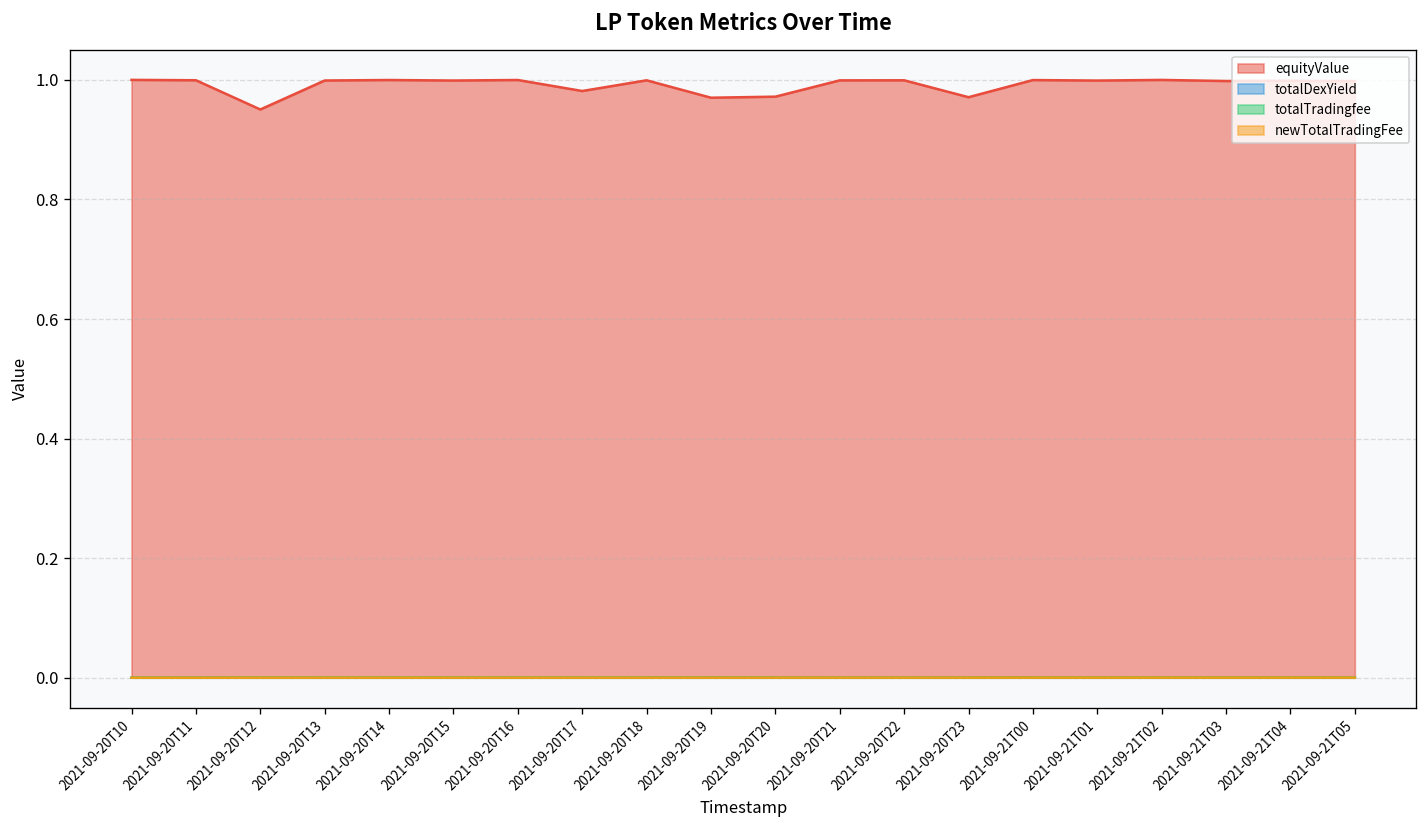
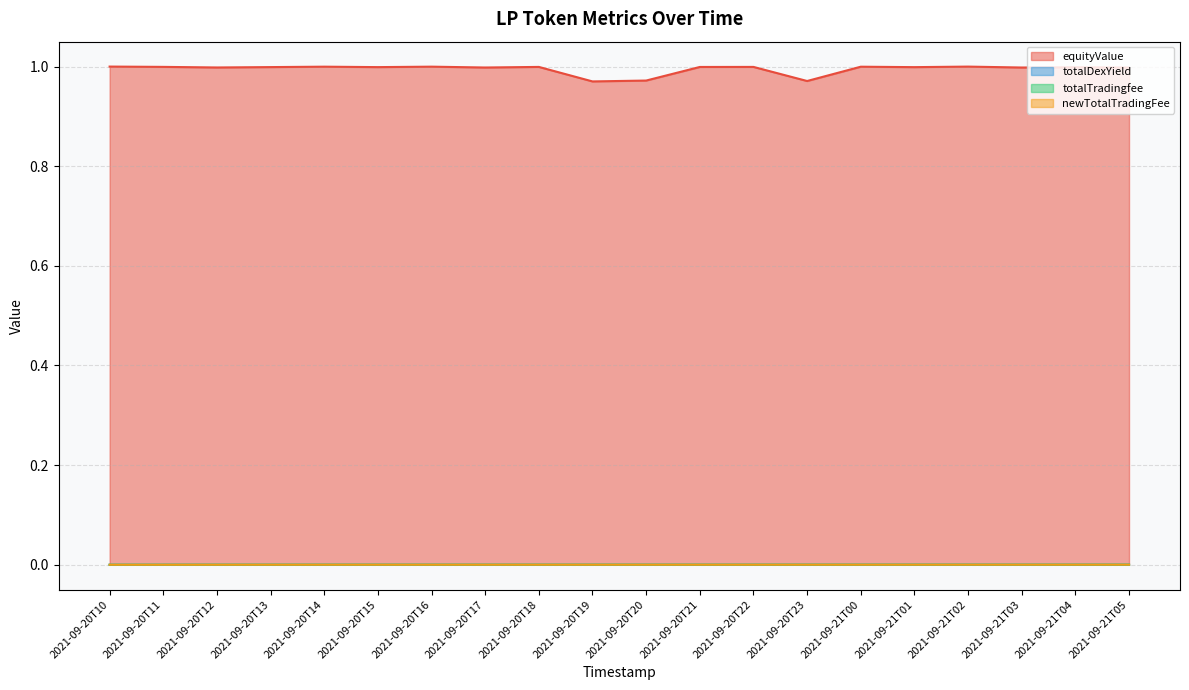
equityValue, 2021-09-20T12: 0.95 -> 1.00
equityValue, 2021-09-20T17: 0.98 -> 1.00
